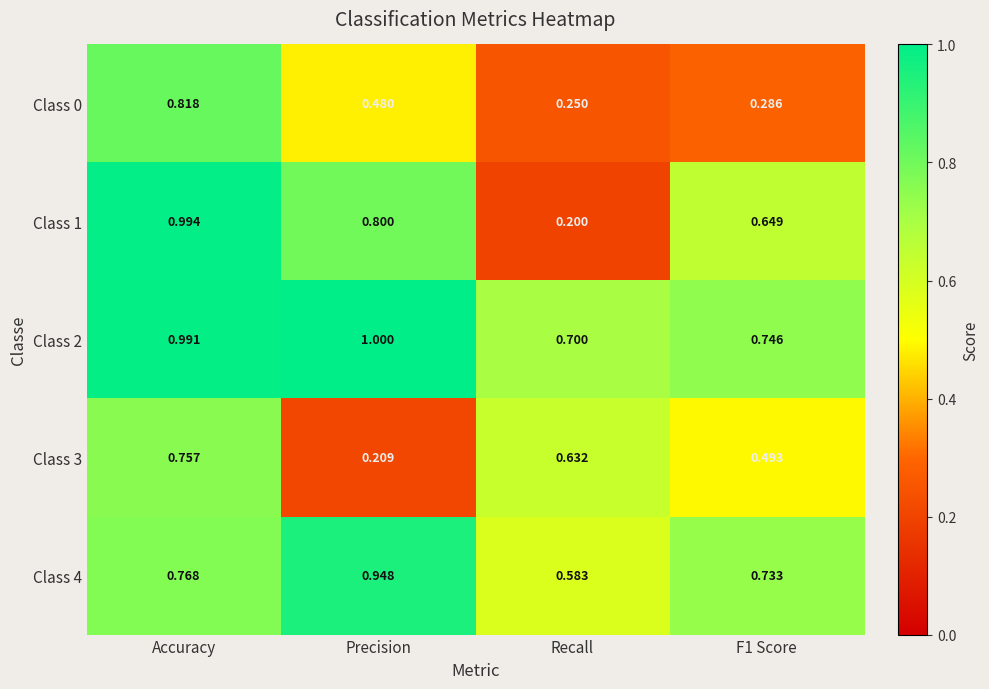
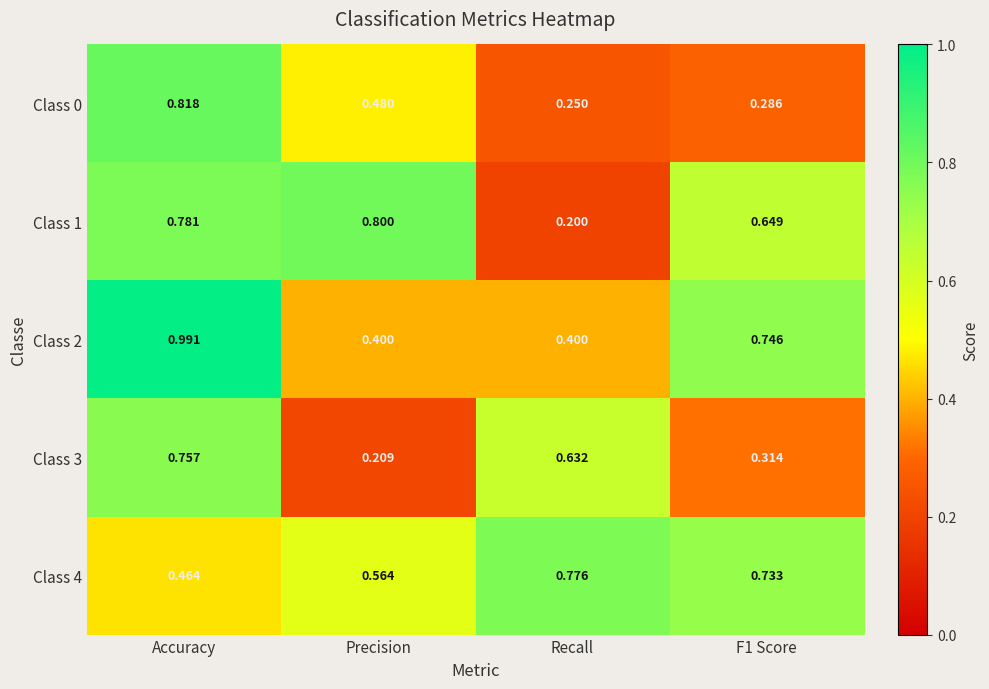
Class 1, Accuracy: 0.994 -> 0.781
Class 2, Precision: 1.000 -> 0.400
Class 2, Recall: 0.700 -> 0.400
Class 3, F1 Score: 0.493 -> 0.314
Class 4, Accuracy: 0.768 -> 0.464
Class 4, Precision: 0.948 -> 0.564
Class 4, Recall: 0.583 -> 0.776
